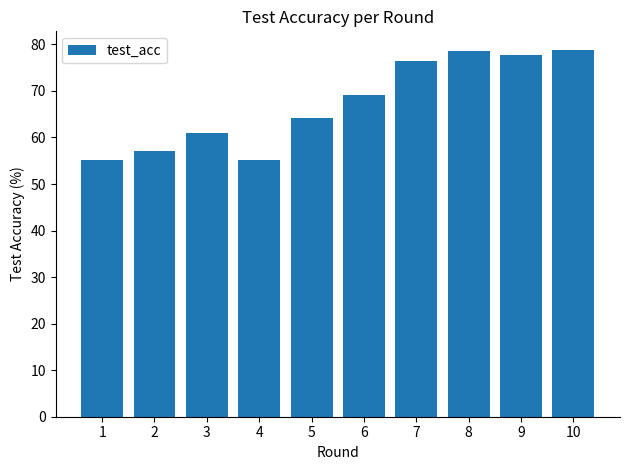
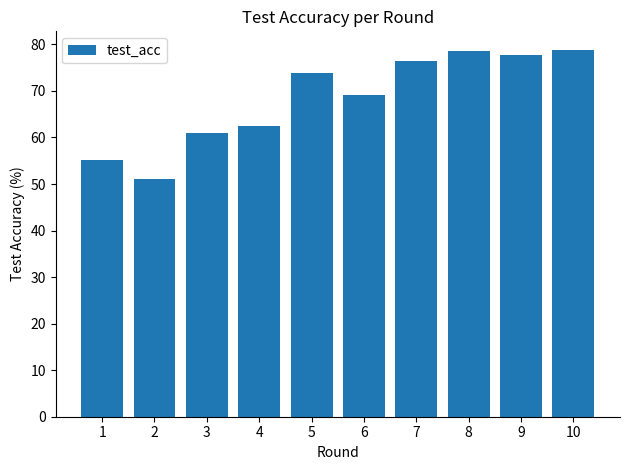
2: 57 -> 51
4: 55 -> 62
5: 64 -> 74
